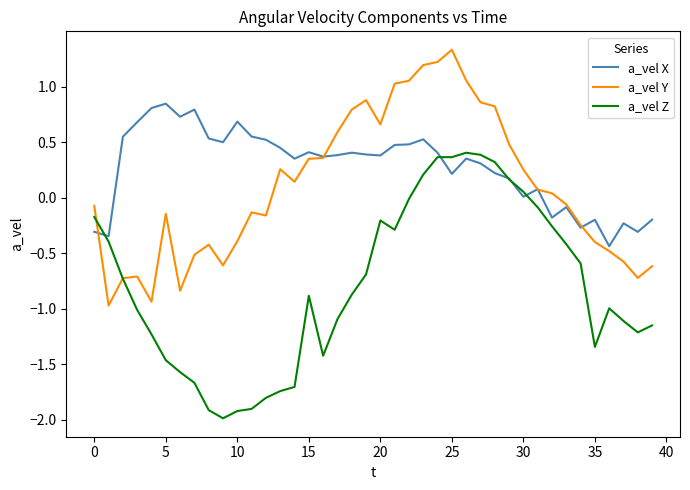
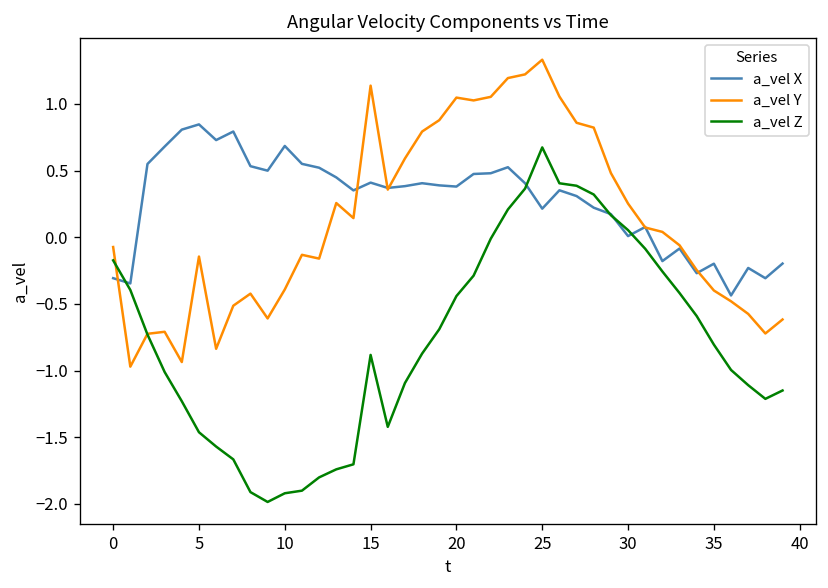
a_vel Y, 15: 0.35 -> 1.14
a_vel Y, 20: 0.66 -> 1.05
a_vel Z, 20: -0.20 -> -0.44
a_vel Z, 25: 0.36 -> 0.67
a_vel Z, 35: -1.34 -> -0.81
